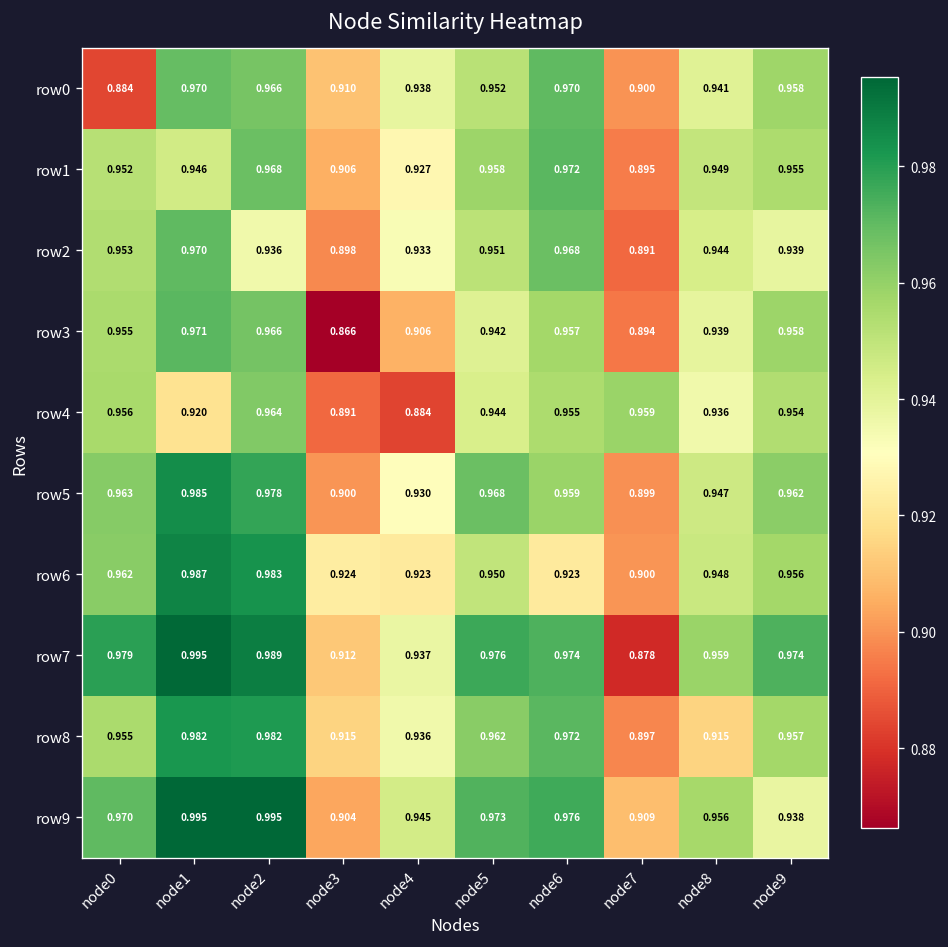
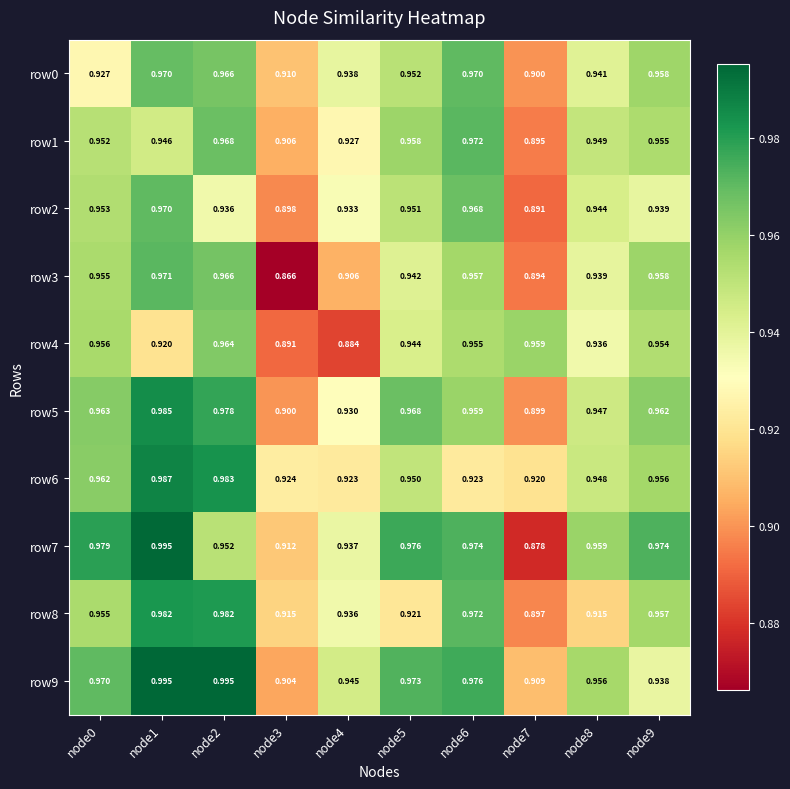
row0, node0: 0.884 -> 0.927
row6, node7: 0.900 -> 0.920
row7, node2: 0.989 -> 0.952
row8, node5: 0.962 -> 0.921
